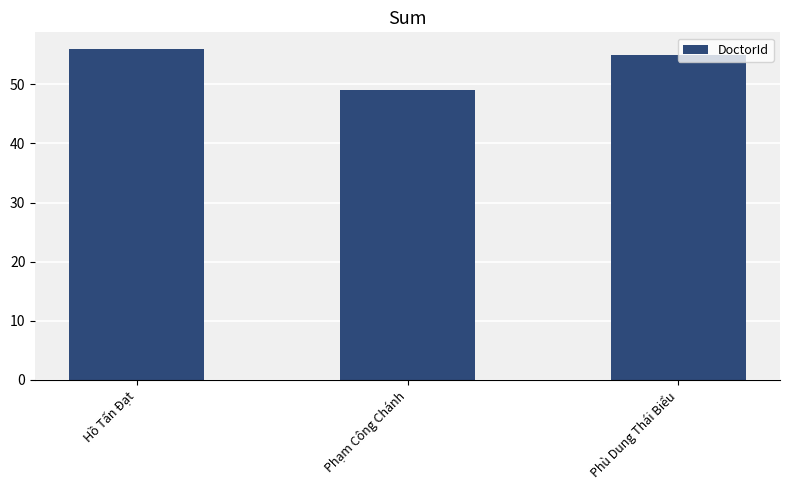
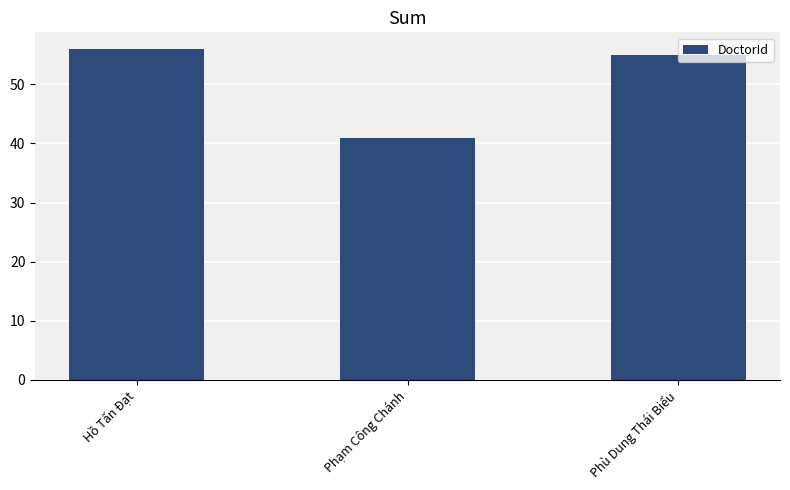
Phạm Công Chánh: 49 -> 41
